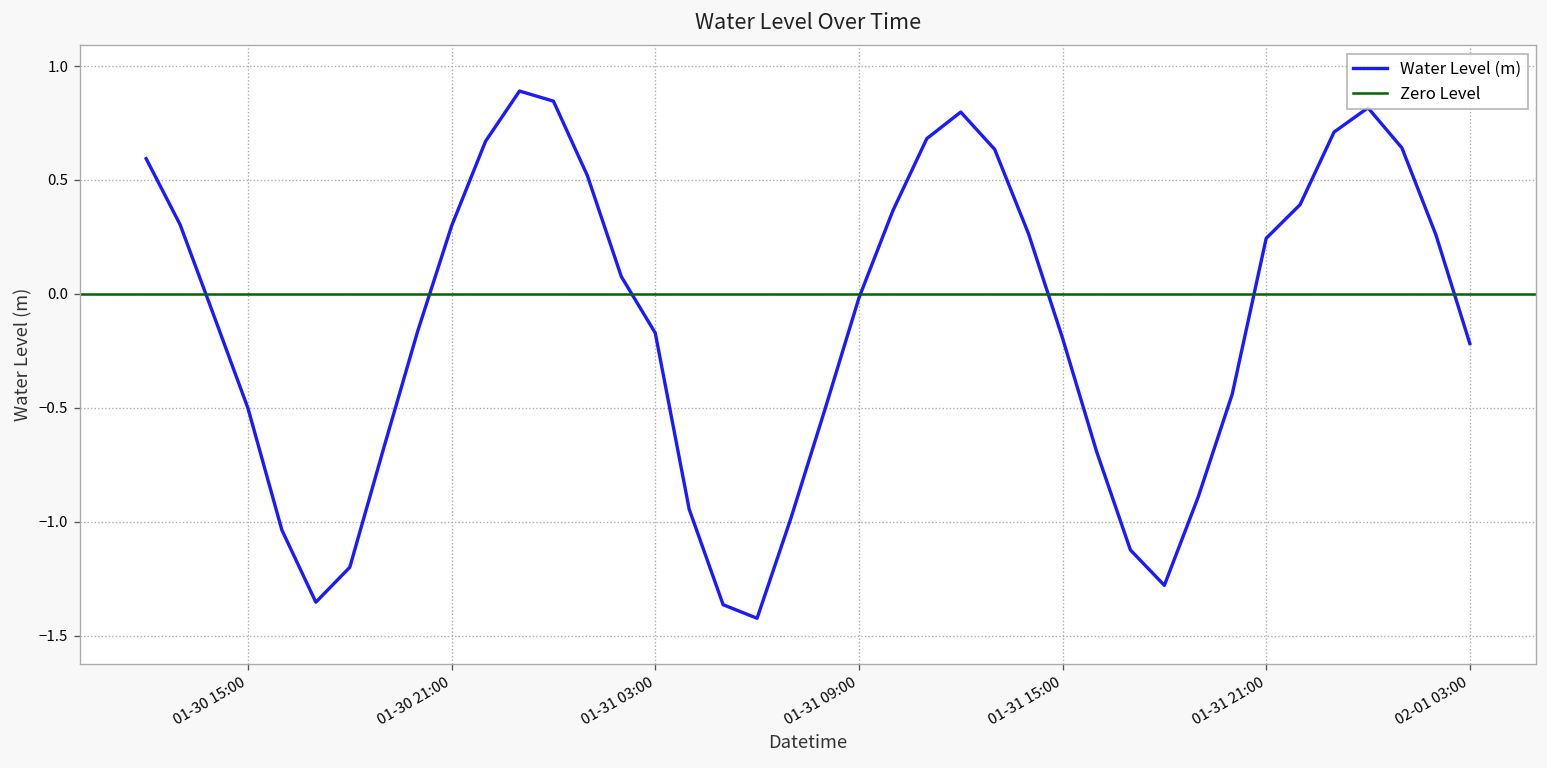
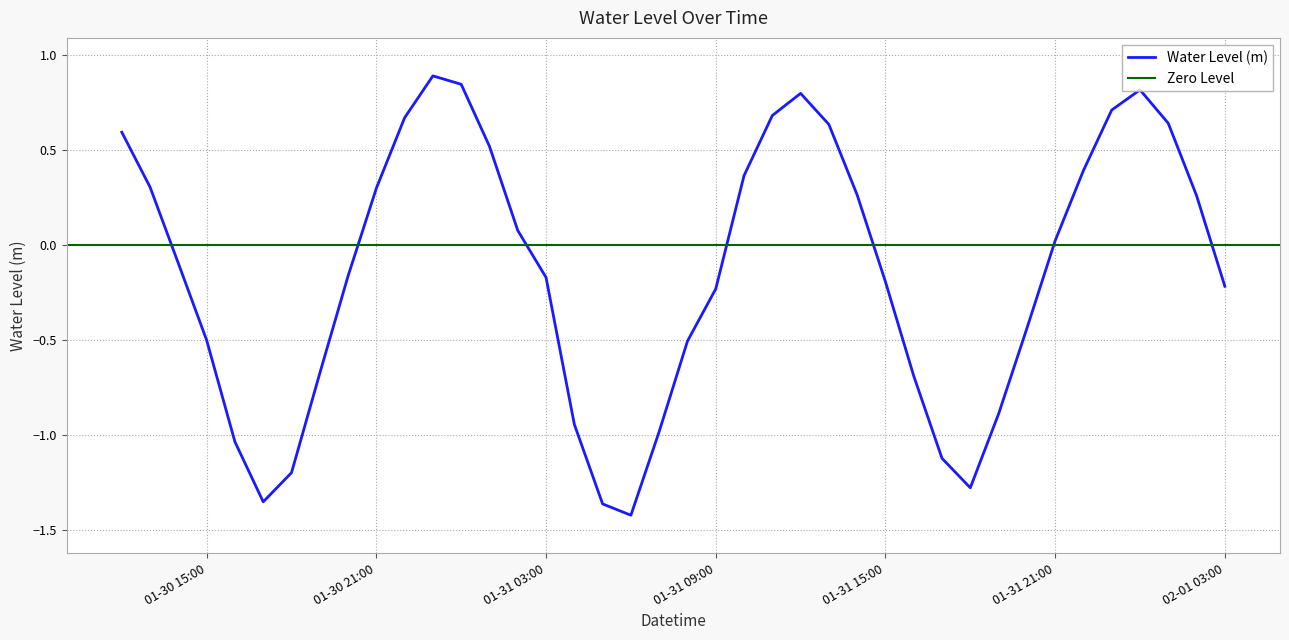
01-31 09:00: -0.02 -> -0.23
01-31 21:00: 0.24 -> 0.02
